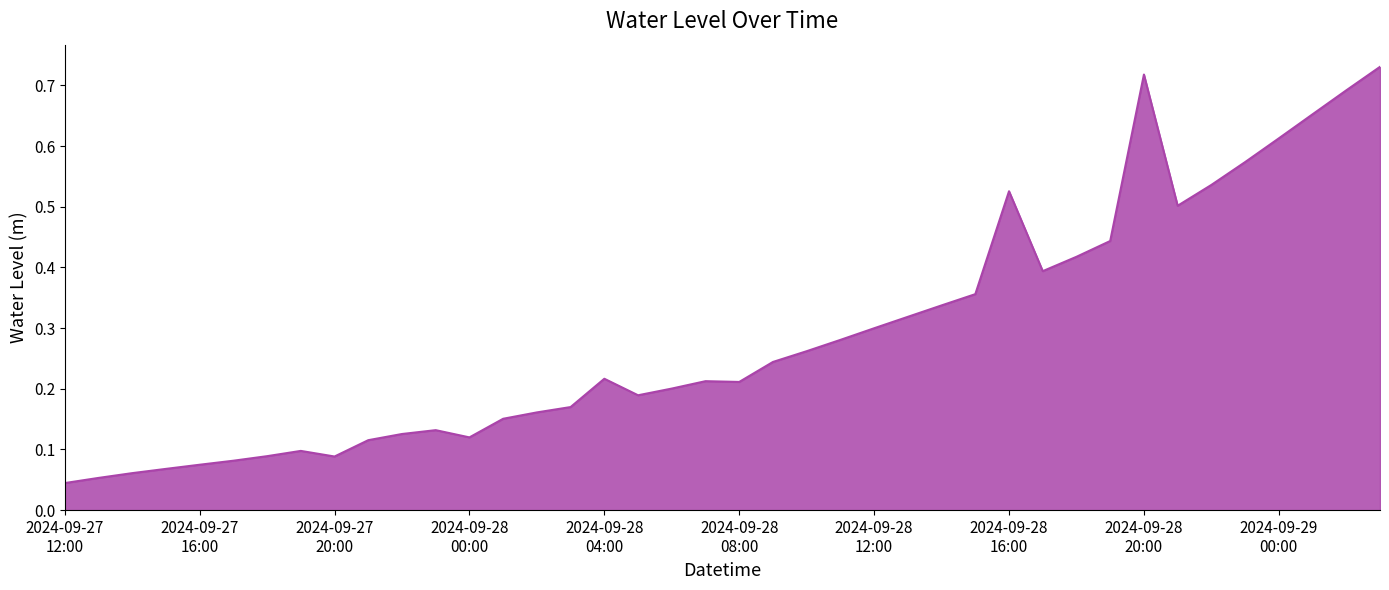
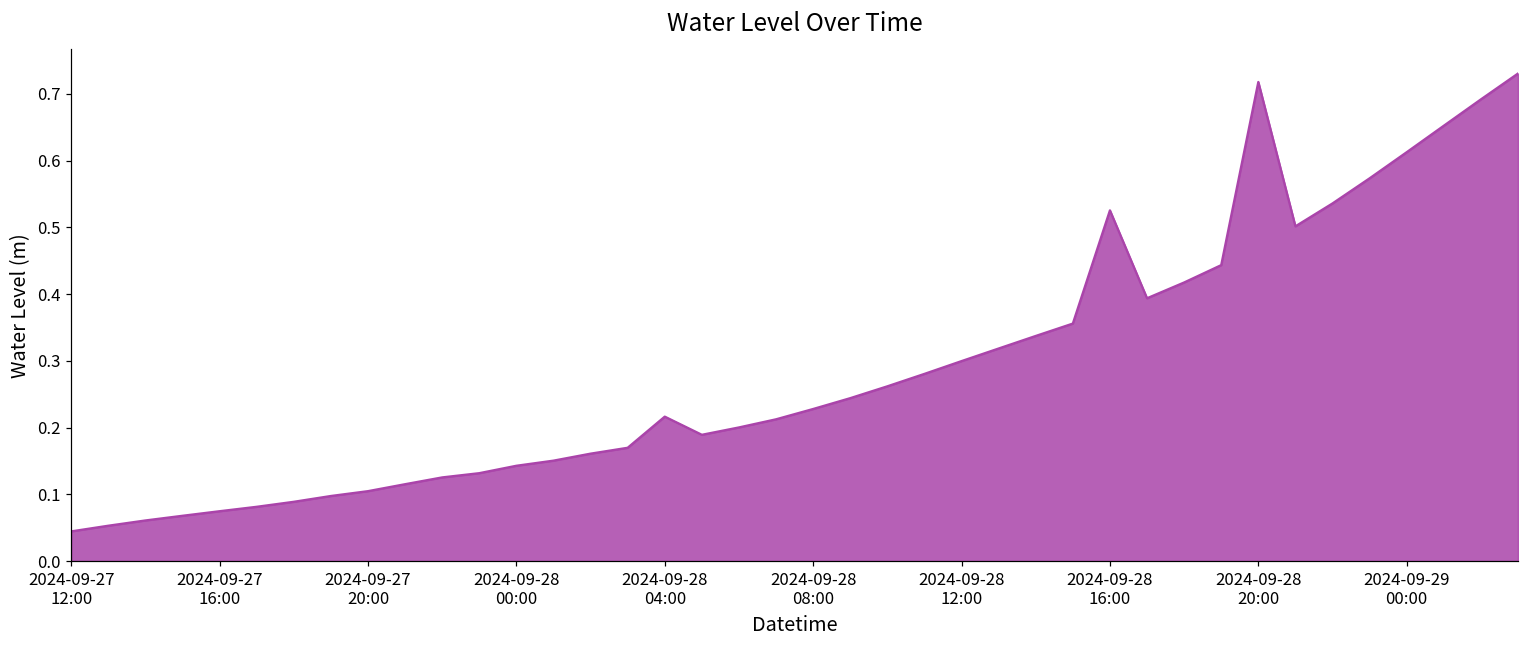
2024-09-27 20:00: 0.09 -> 0.10
2024-09-28 00:00: 0.12 -> 0.14
2024-09-28 08:00: 0.21 -> 0.23
